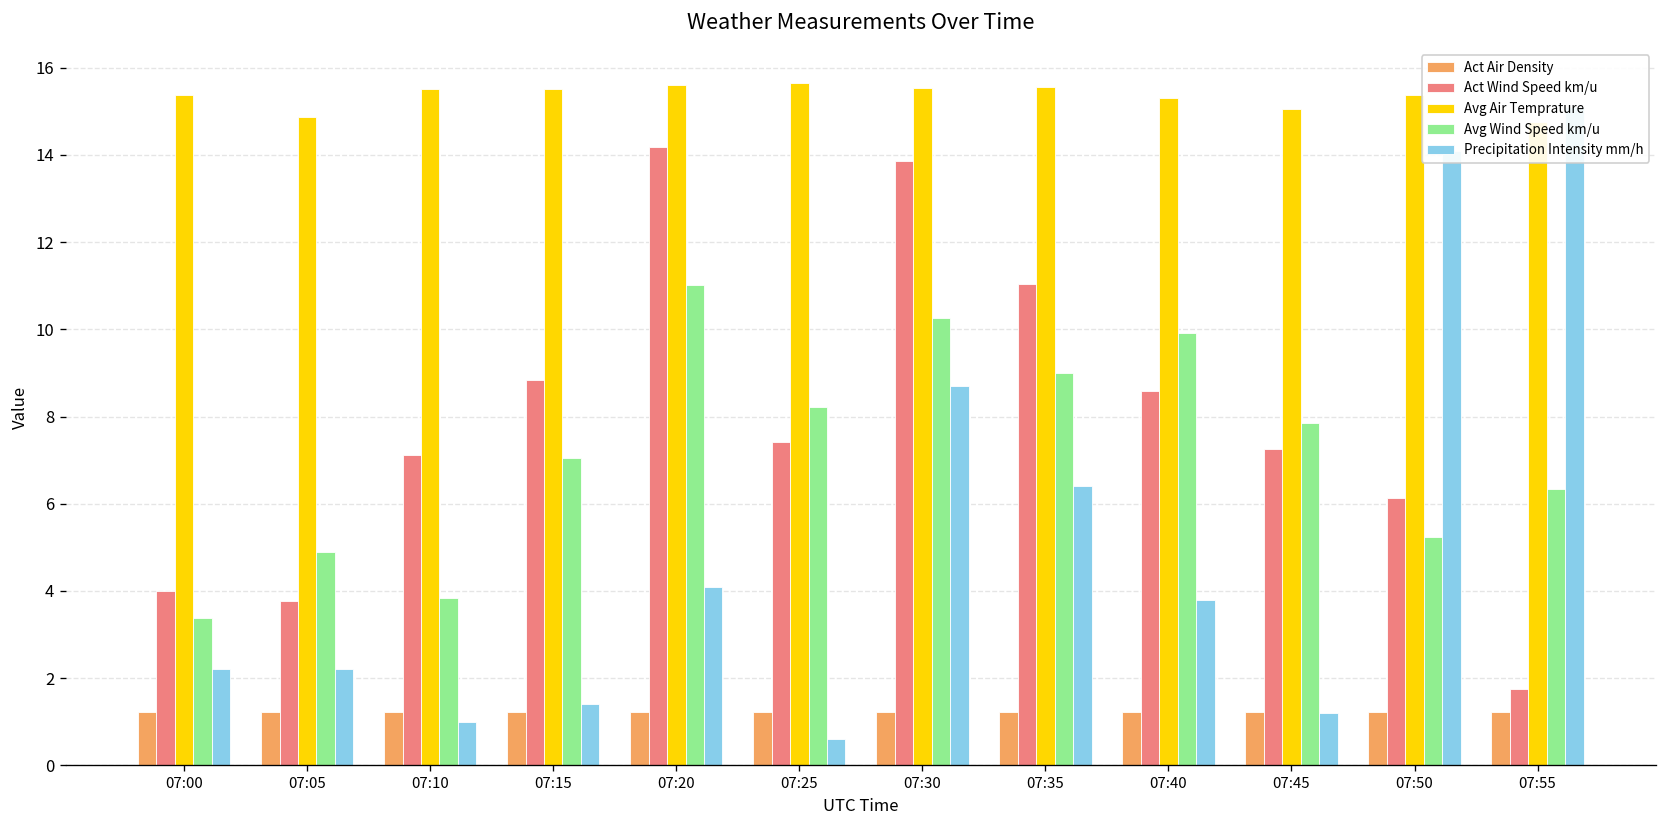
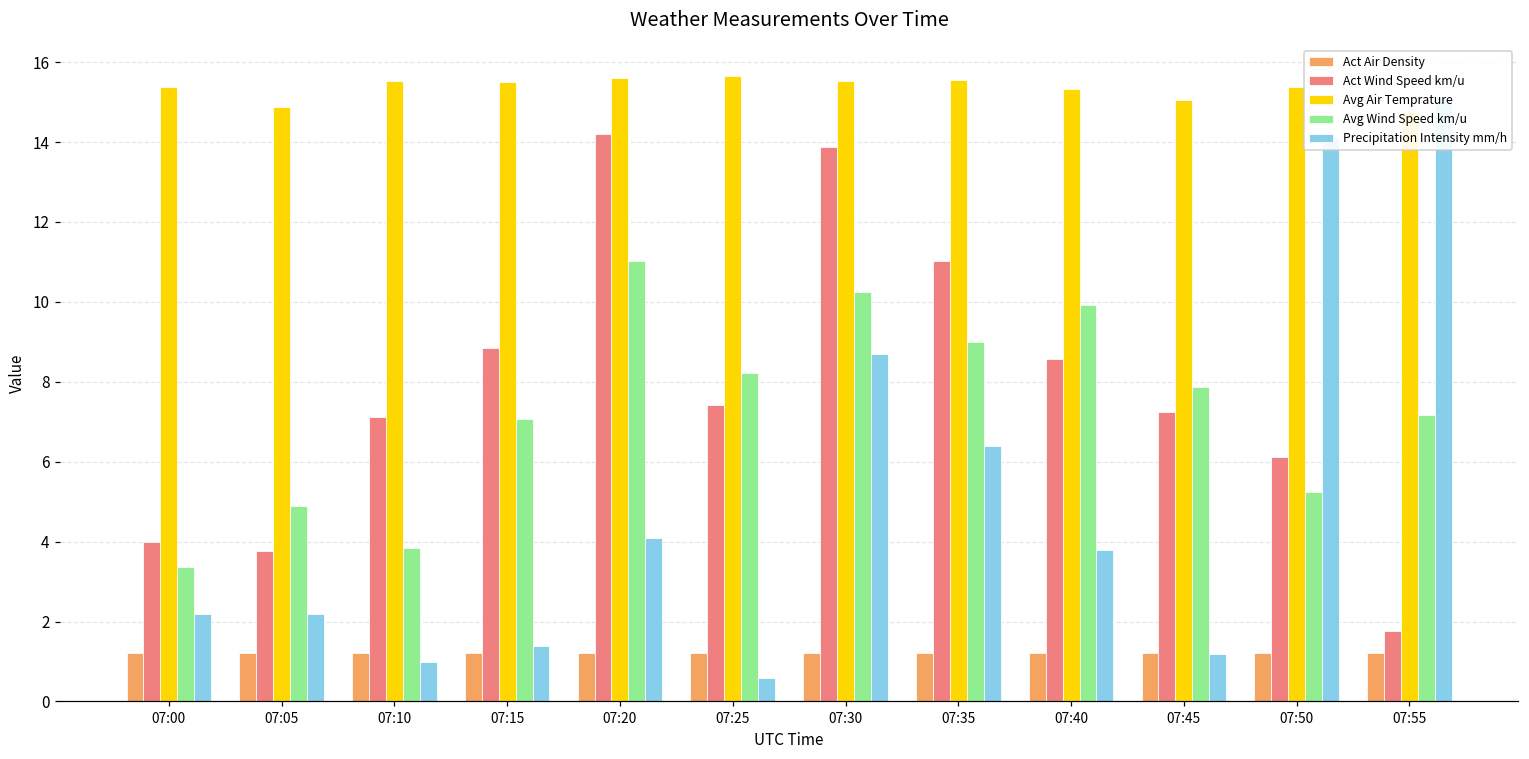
Avg Wind Speed km/u, 07:55: 6.3 -> 7.2
